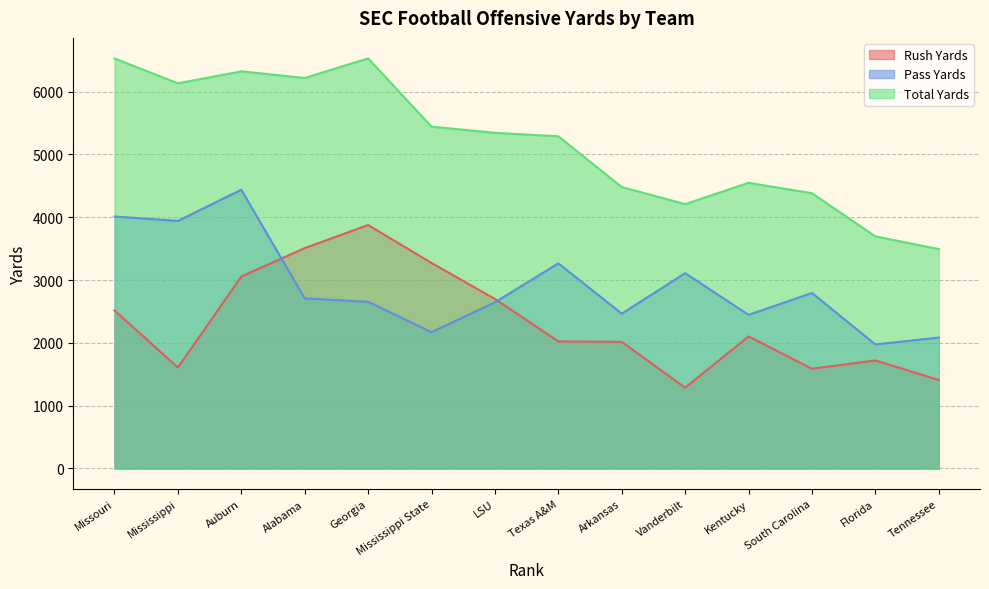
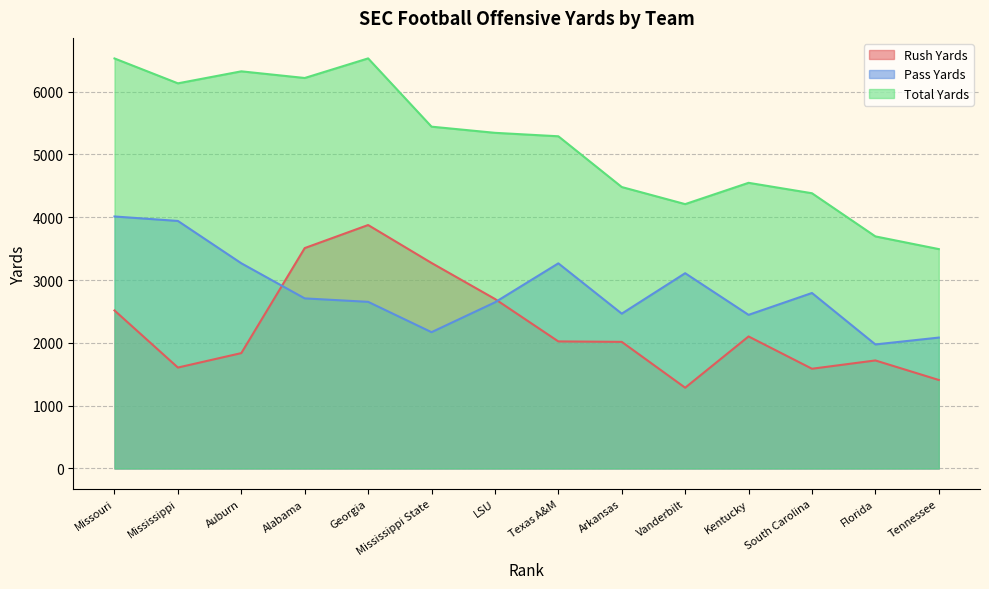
Rush Yards, Auburn: 3100 -> 1800
Pass Yards, Auburn: 4400 -> 3300
